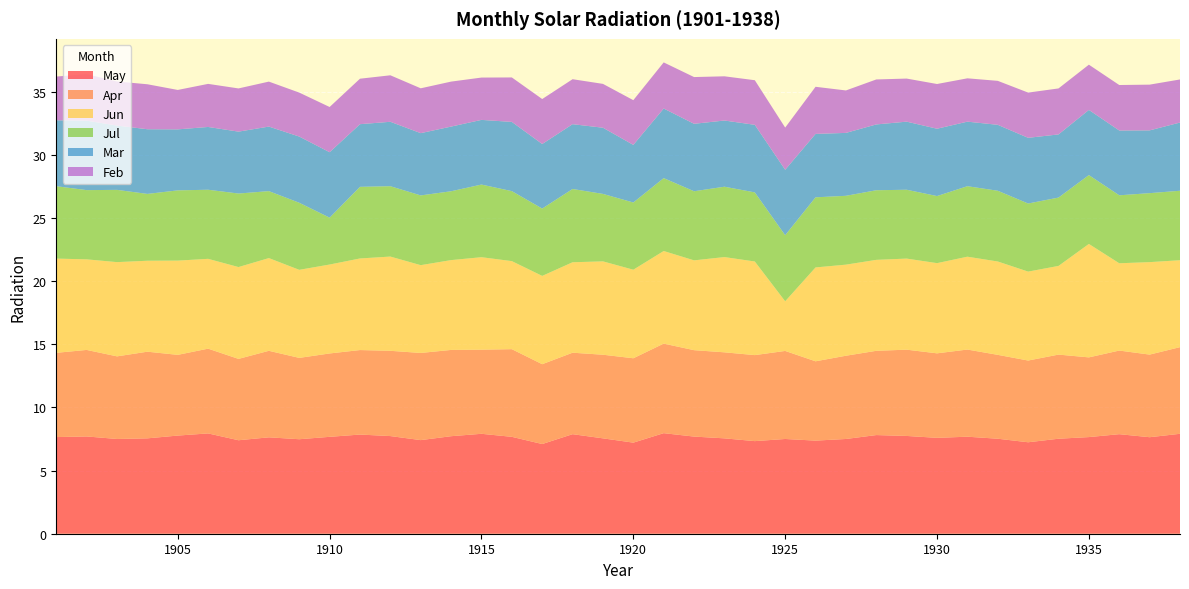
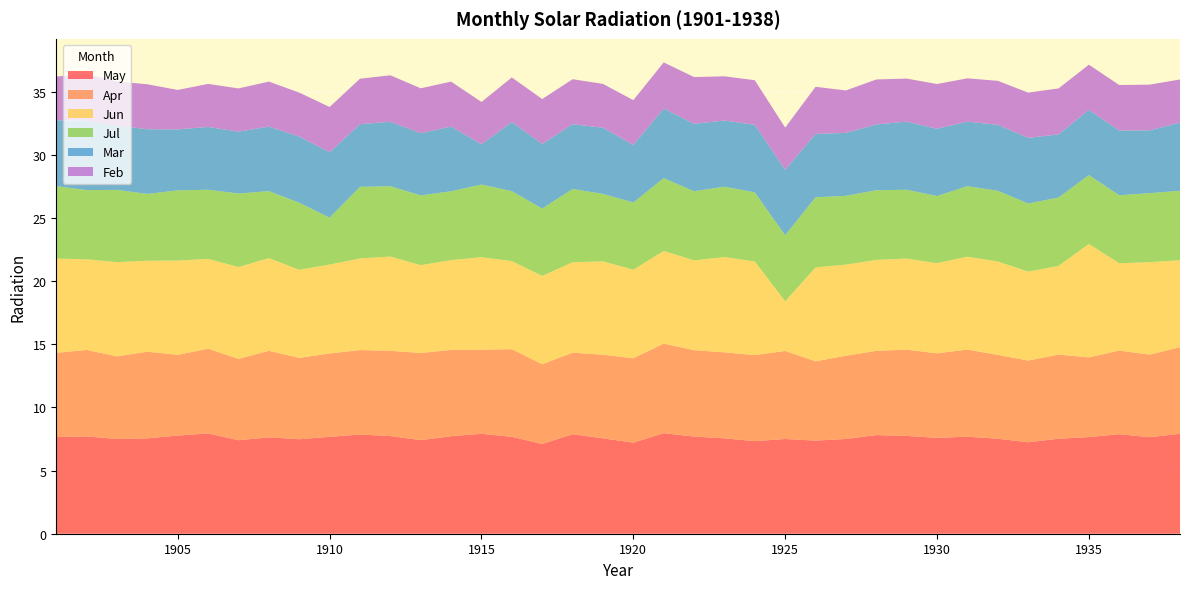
Mar, 1915: 5.1 -> 3.2
